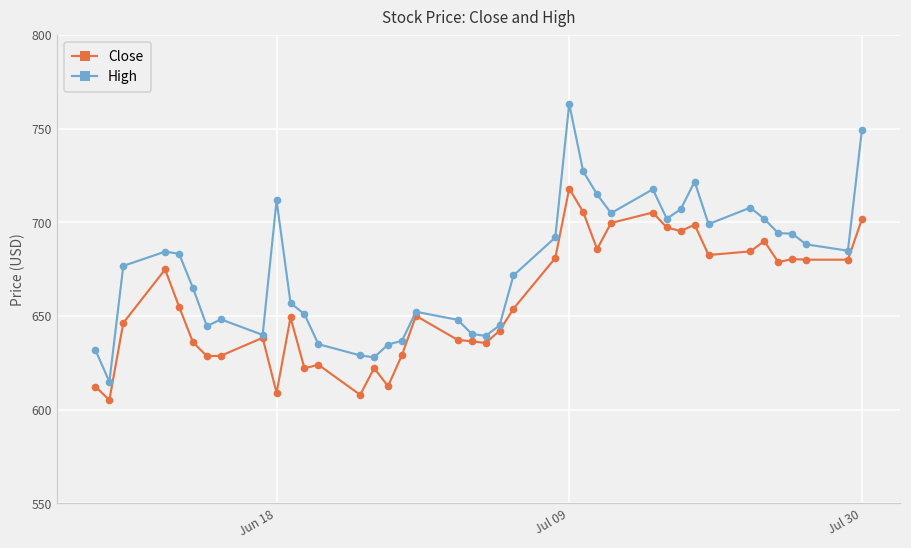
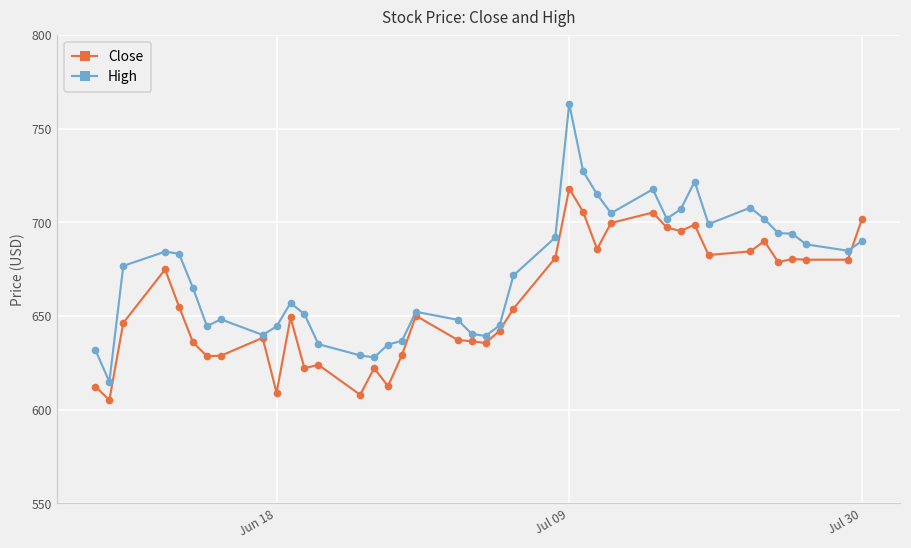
High, Jun 18: 712 -> 644
High, Jul 30: 749 -> 690
